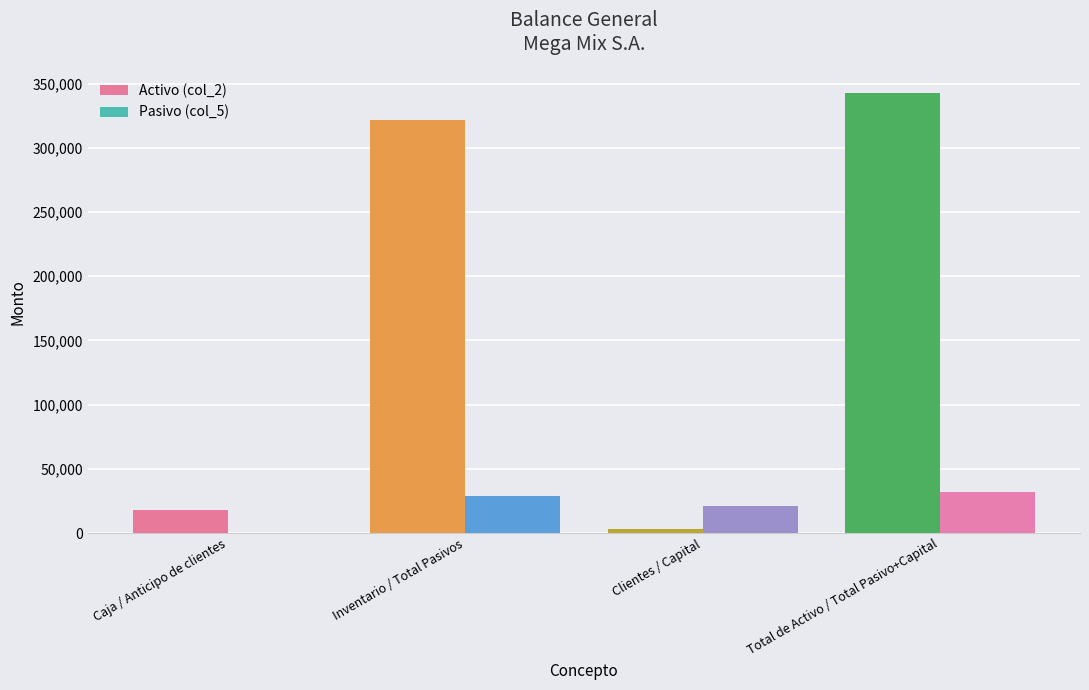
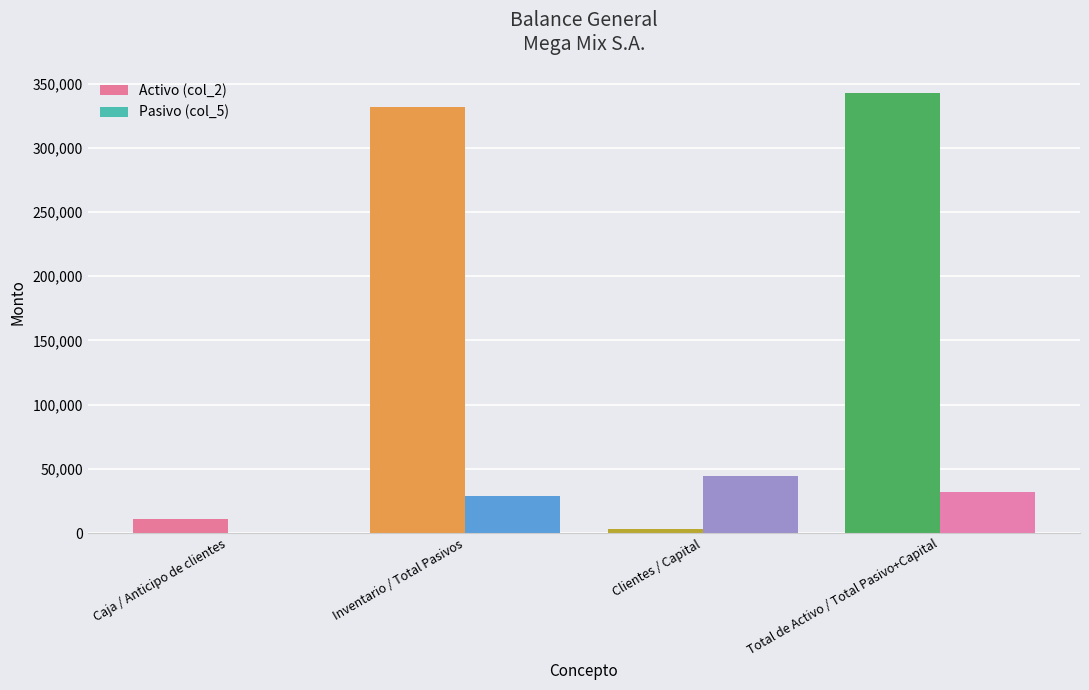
Activo (col_2), Caja / Anticipo de clientes: 18,000 -> 11,000
Activo (col_2), Inventario / Total Pasivos: 322,000 -> 331,000
Pasivo (col_5), Clientes / Capital: 21,000 -> 44,000
